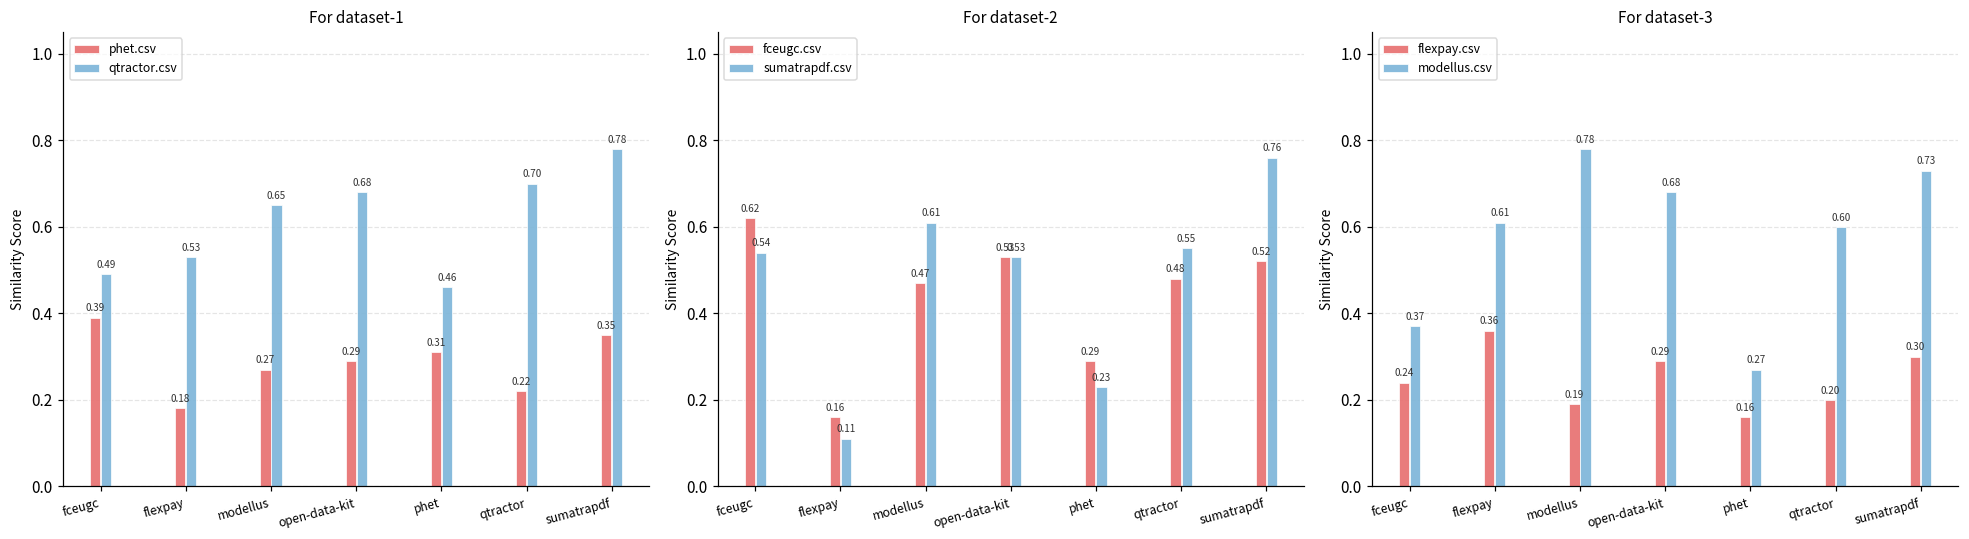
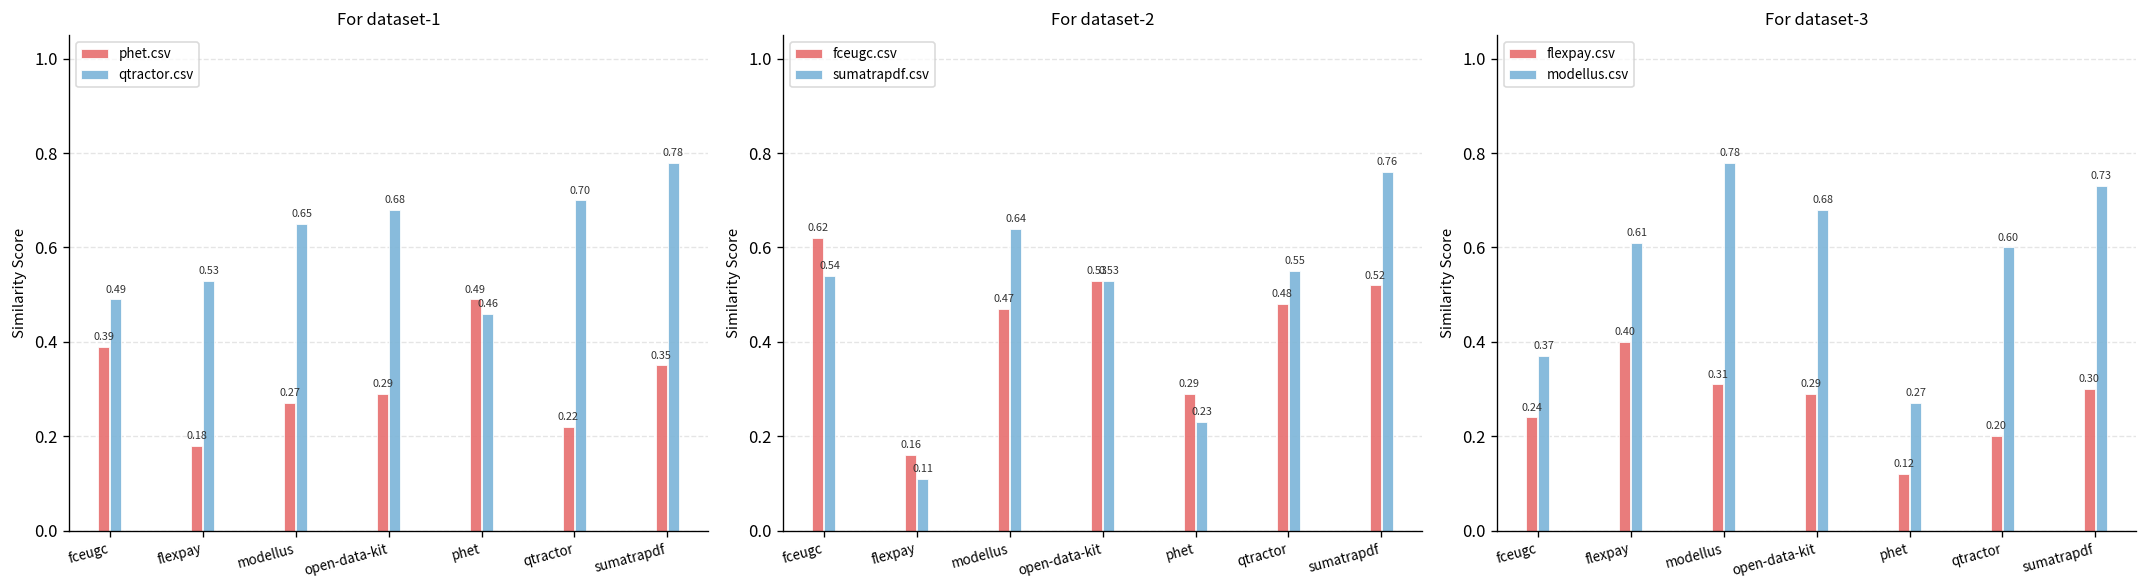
For dataset-1, phet.csv, phet: 0.31 -> 0.49
For dataset-2, sumatrapdf.csv, modellus: 0.61 -> 0.64
For dataset-3, flexpay.csv, flexpay: 0.36 -> 0.40
For dataset-3, flexpay.csv, modellus: 0.19 -> 0.31
For dataset-3, flexpay.csv, phet: 0.16 -> 0.12
